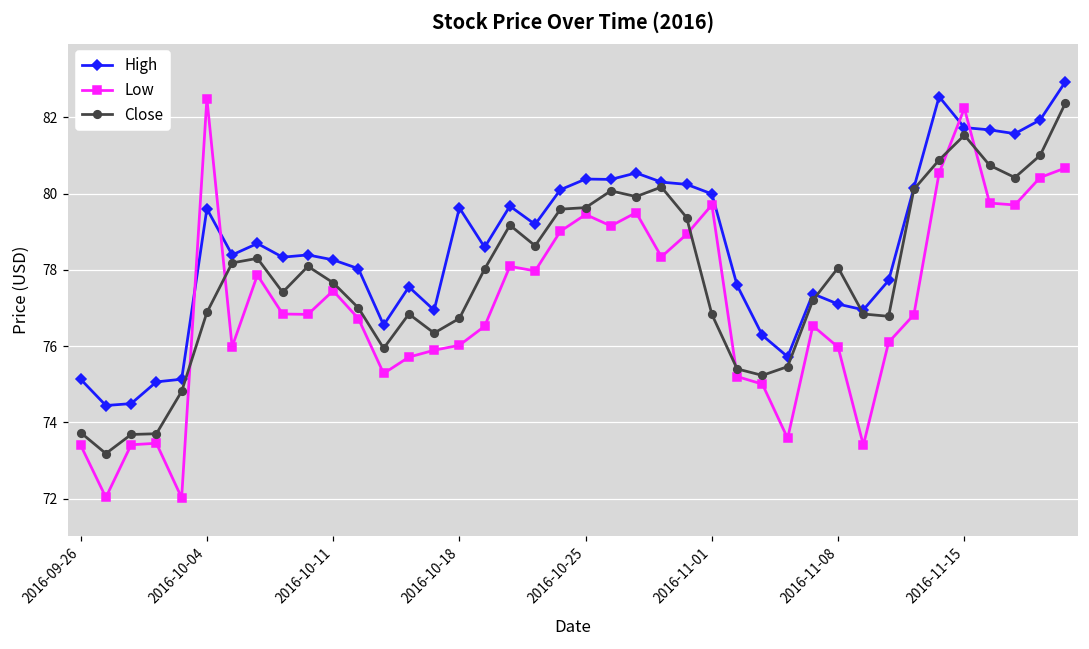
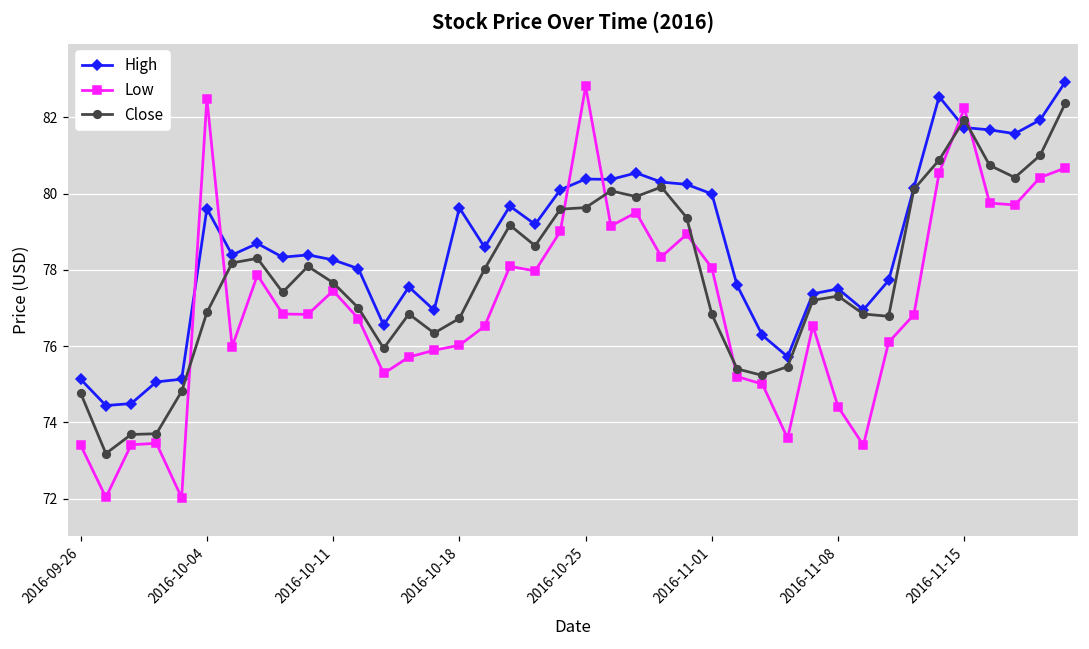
Close, 2016-09-26: 73.7 -> 74.8
Low, 2016-10-25: 79.4 -> 82.8
Low, 2016-11-01: 79.7 -> 78.1
High, 2016-11-08: 77.1 -> 77.5
Low, 2016-11-08: 76.0 -> 74.4
Close, 2016-11-08: 78.1 -> 77.3
Close, 2016-11-15: 81.5 -> 81.9
